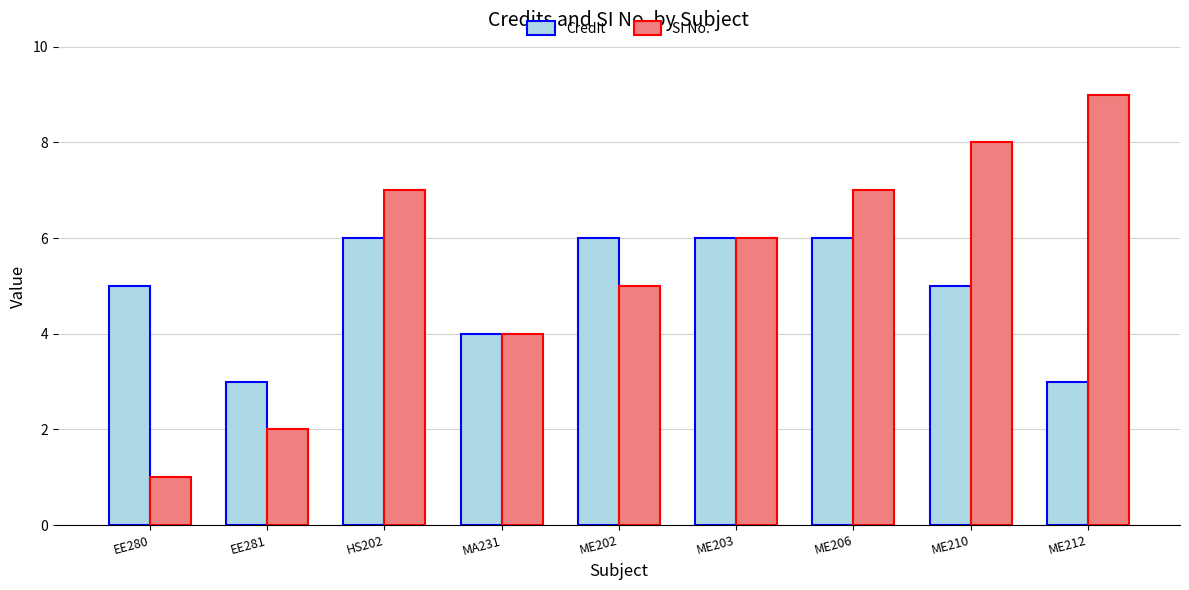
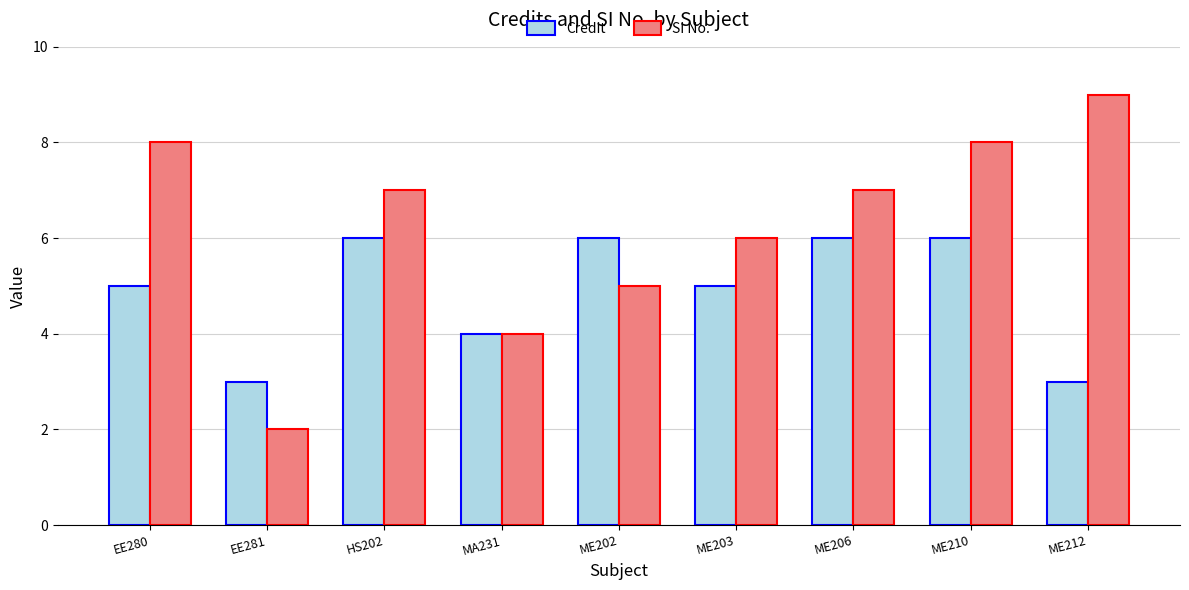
SI No., EE280: 1 -> 8
Credit, ME203: 6 -> 5
Credit, ME210: 5 -> 6
